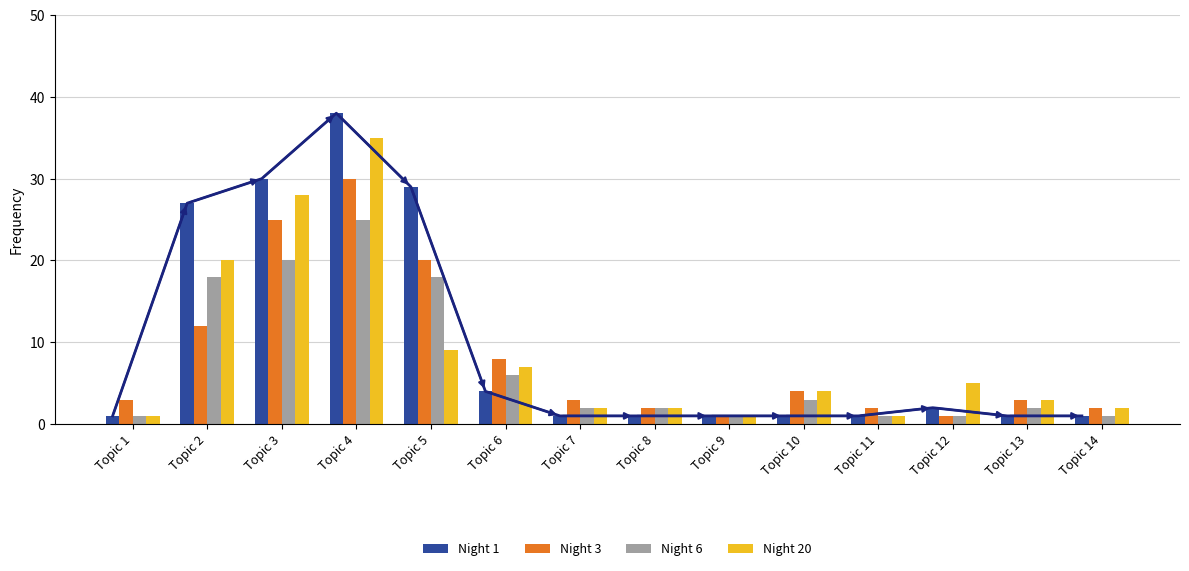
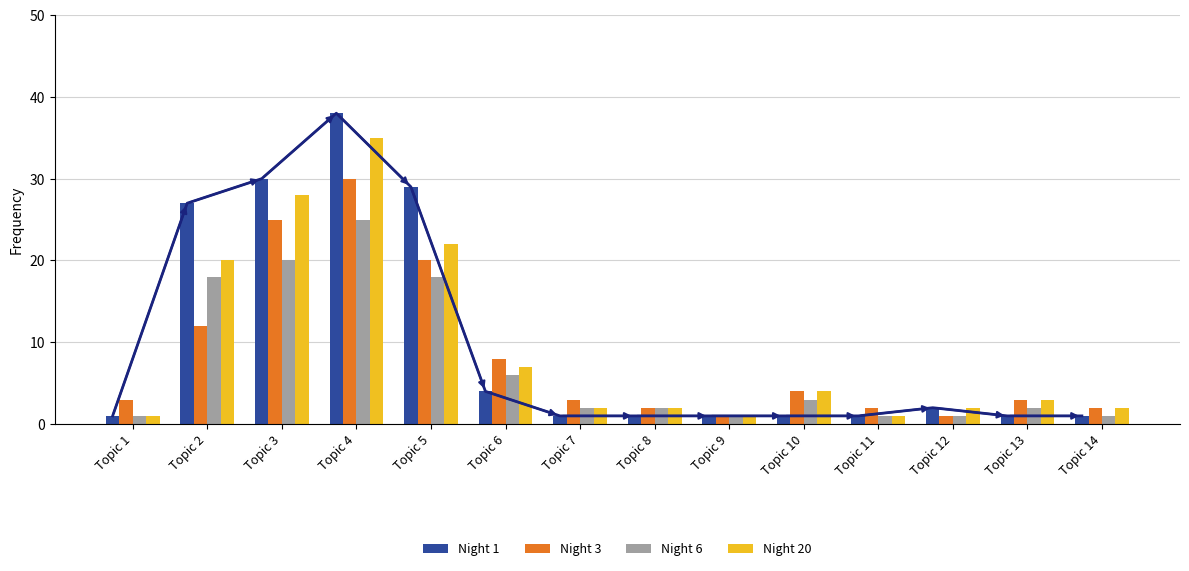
Night 20, Topic 5: 9 -> 22
Night 20, Topic 12: 5 -> 2
